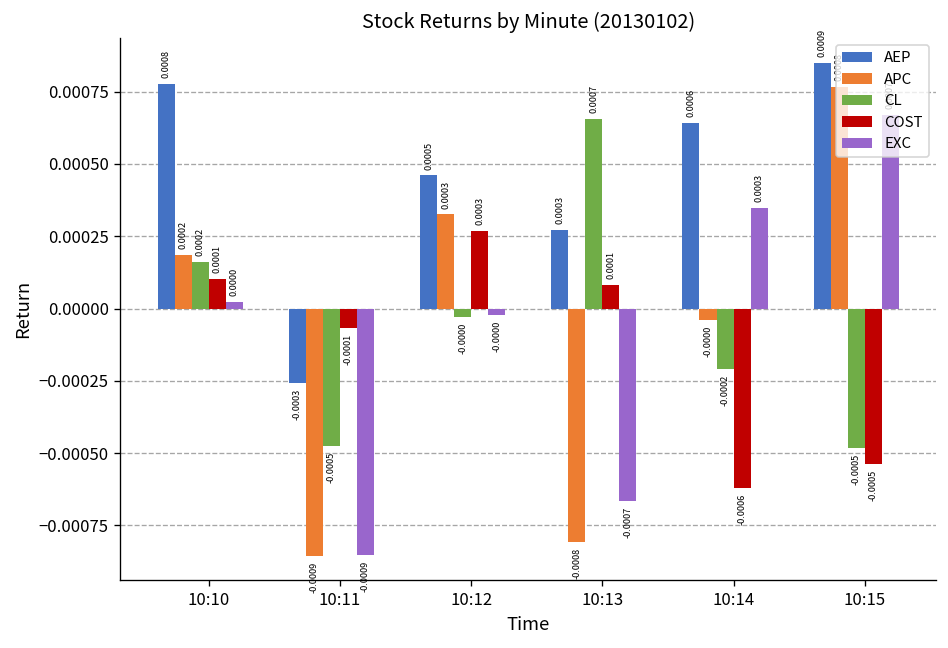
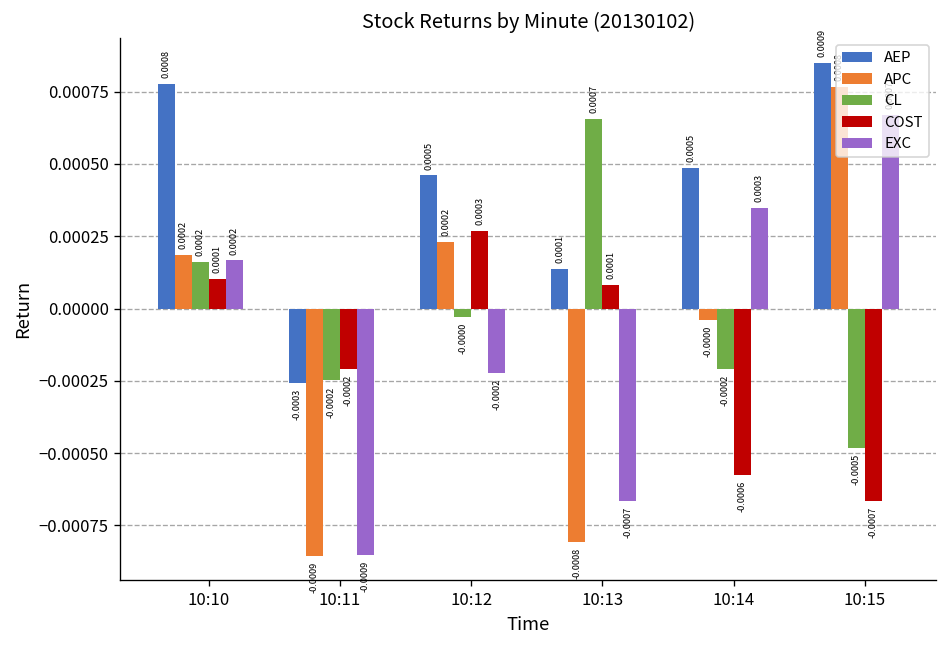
EXC, 10:10: 0.0000 -> 0.0002
CL, 10:11: -0.0005 -> -0.0002
COST, 10:11: -0.0001 -> -0.0002
APC, 10:12: 0.0003 -> 0.0002
EXC, 10:12: -0.0000 -> -0.0002
AEP, 10:13: 0.0003 -> 0.0001
AEP, 10:14: 0.0006 -> 0.0005
COST, 10:14: -0.00062 -> -0.00058
COST, 10:15: -0.0005 -> -0.0007
